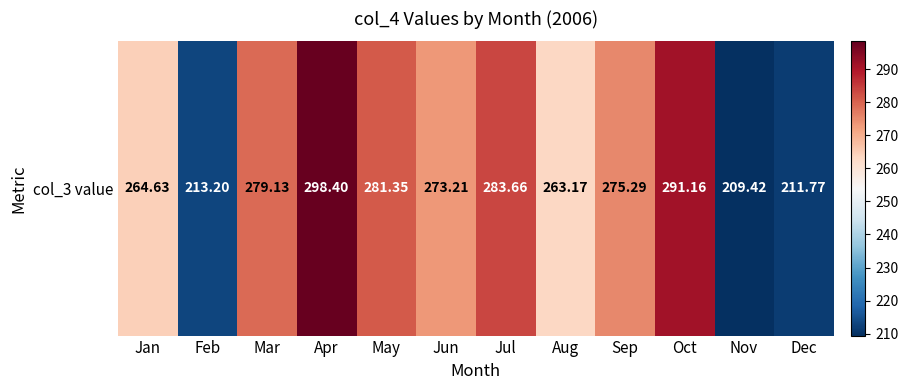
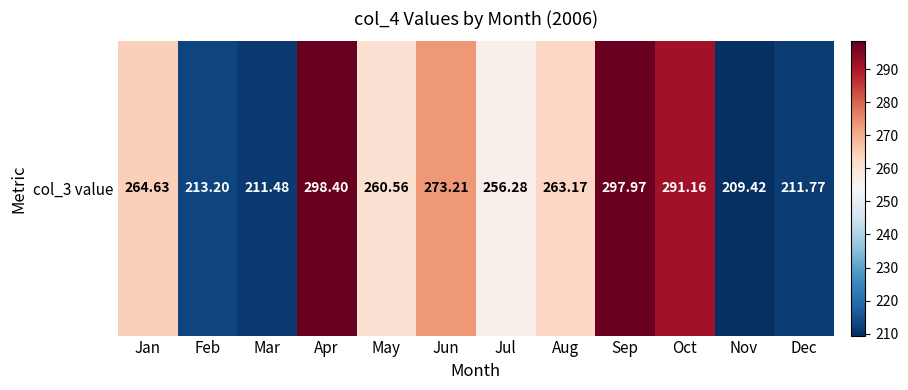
col_3 value, Mar: 279.13 -> 211.48
col_3 value, May: 281.35 -> 260.56
col_3 value, Jul: 283.66 -> 256.28
col_3 value, Sep: 275.29 -> 297.97
